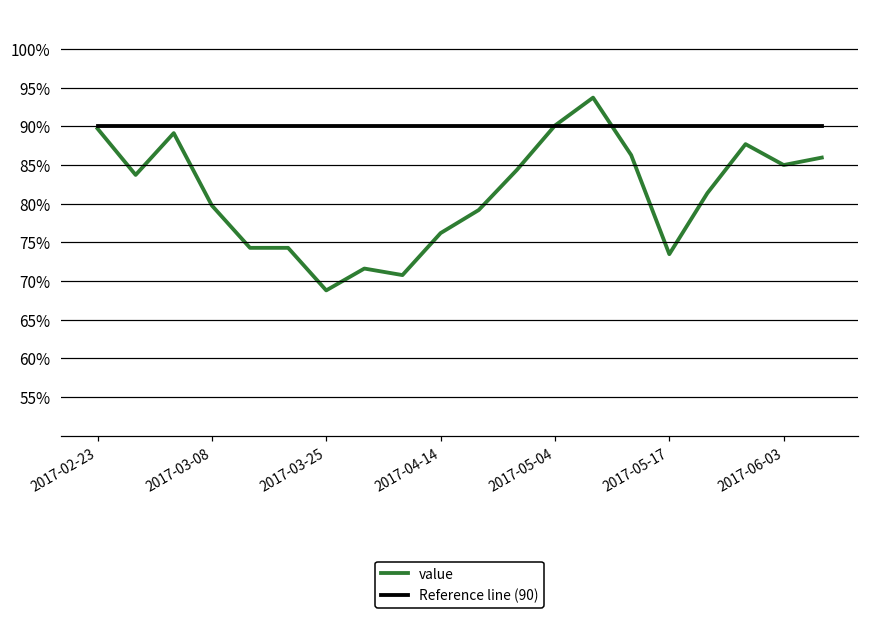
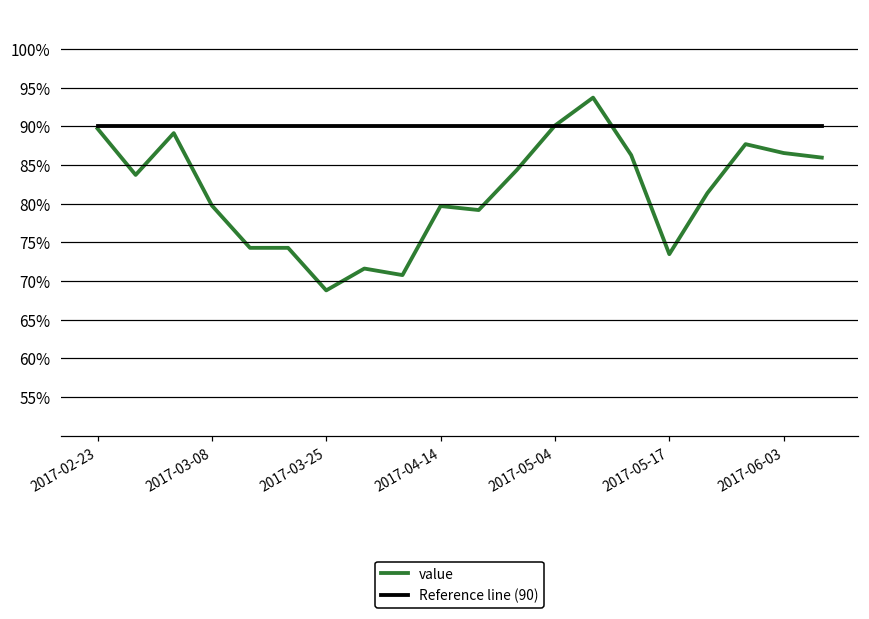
value, 2017-04-14: 76% -> 80%
value, 2017-06-03: 85% -> 87%
